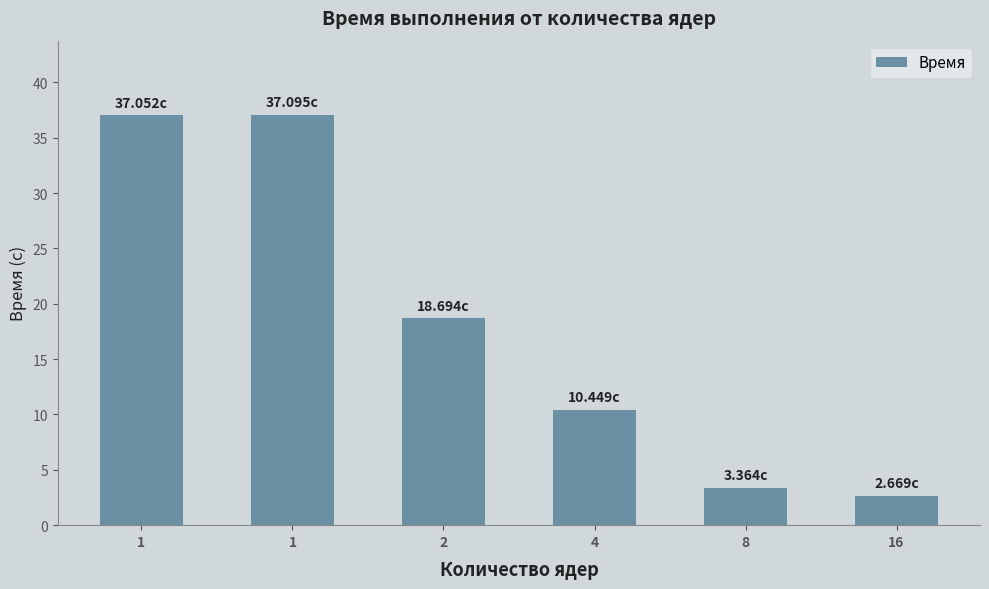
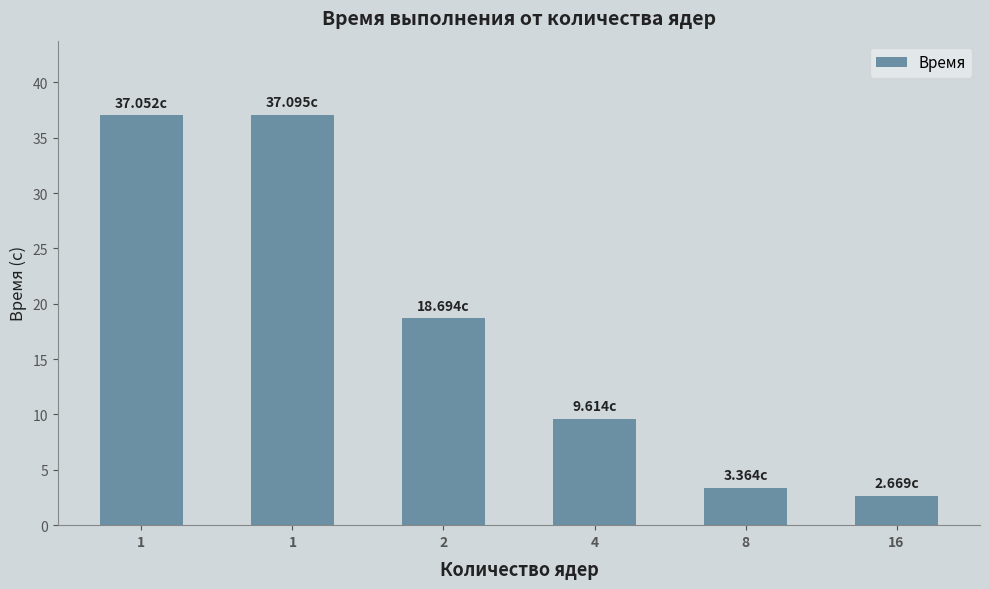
4: 10.449с -> 9.614с
